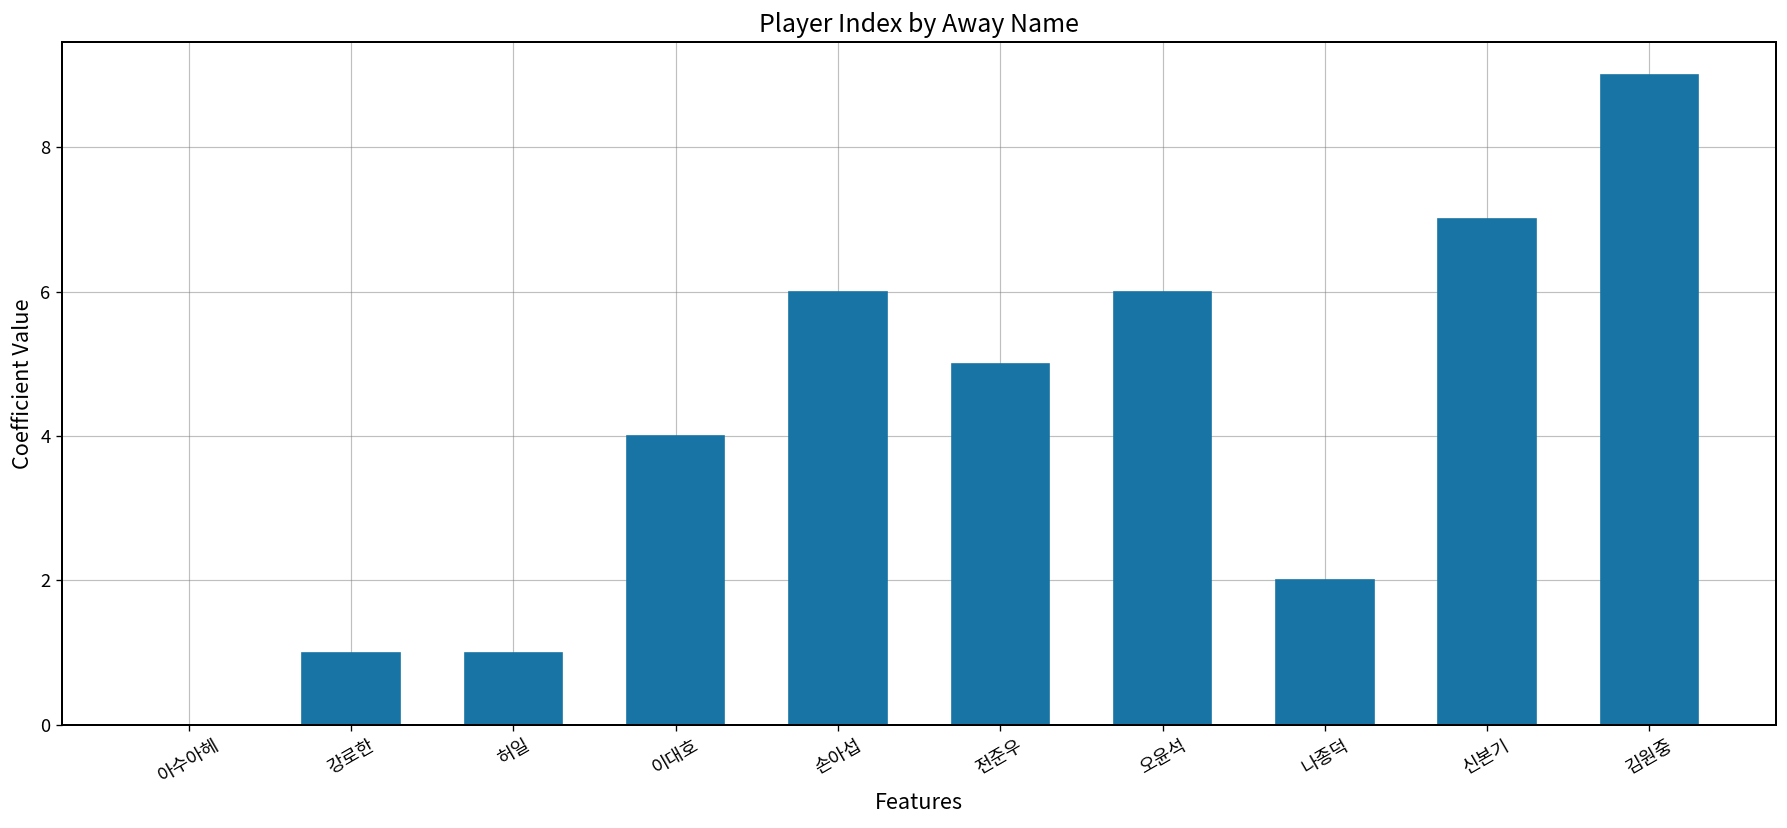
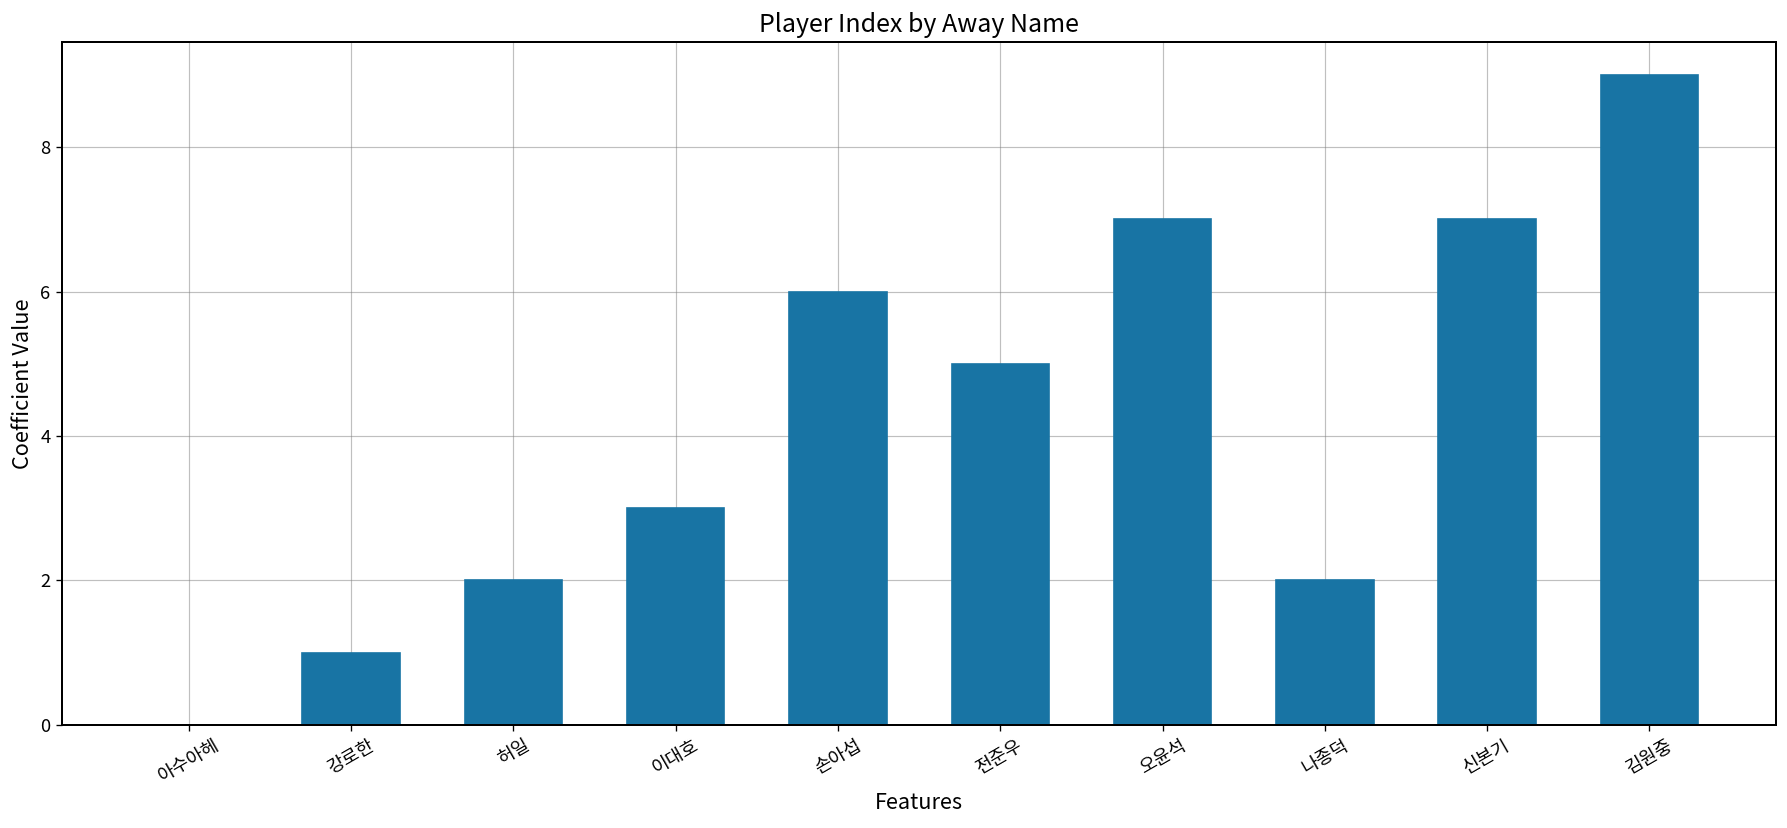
허일: 1 -> 2
이대호: 4 -> 3
오윤석: 6 -> 7
